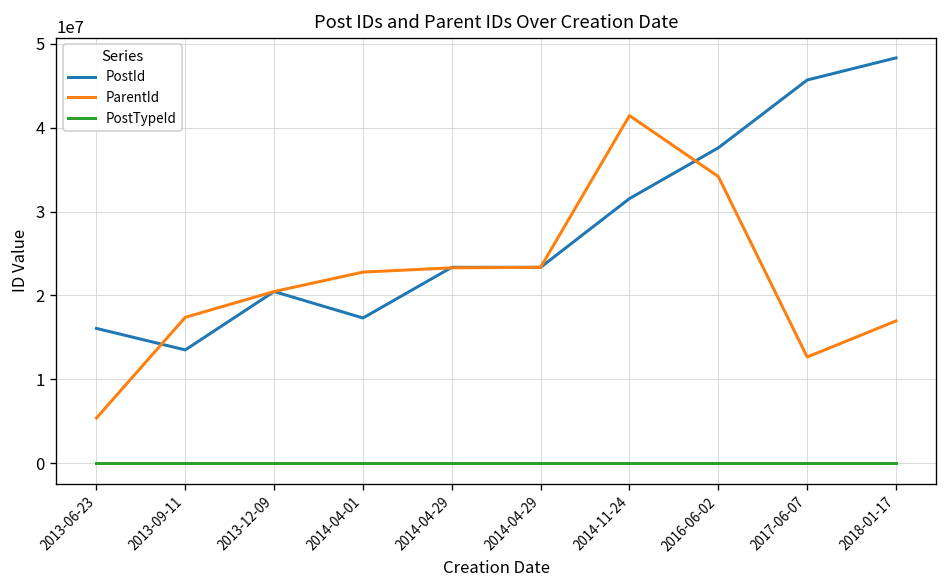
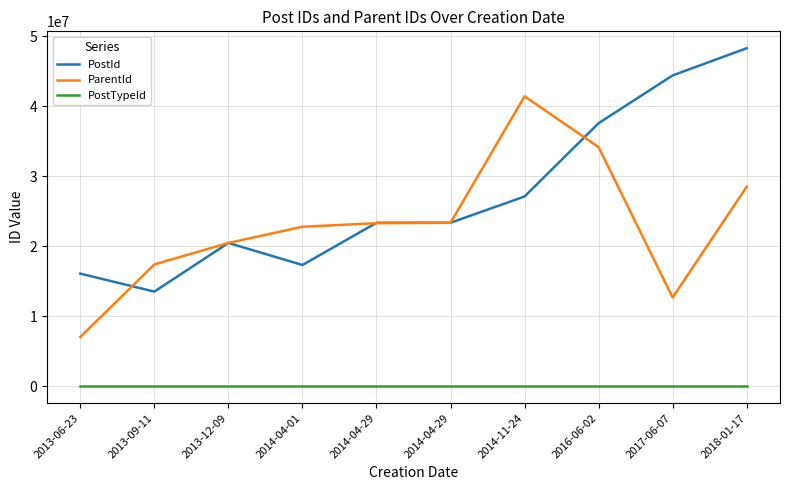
ParentId, 2013-06-23: 5000000 -> 7000000
PostId, 2014-11-24: 32000000 -> 27000000
PostId, 2017-06-07: 46000000 -> 44000000
ParentId, 2018-01-17: 17000000 -> 29000000
